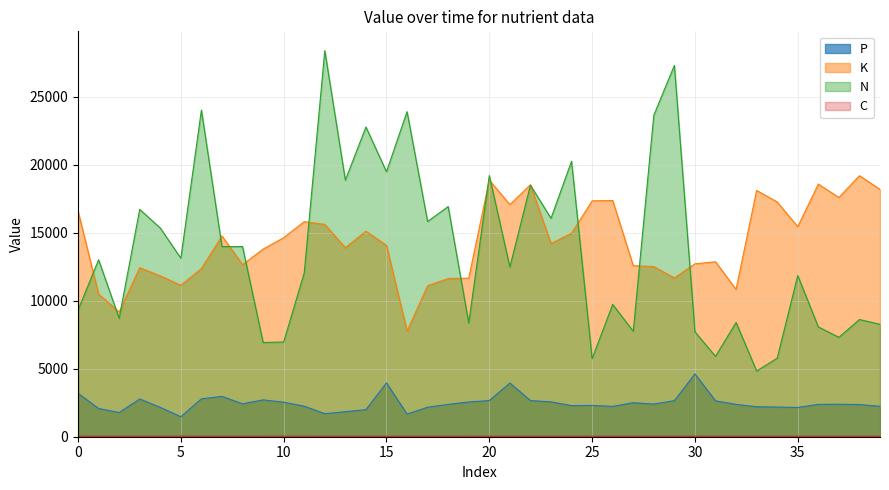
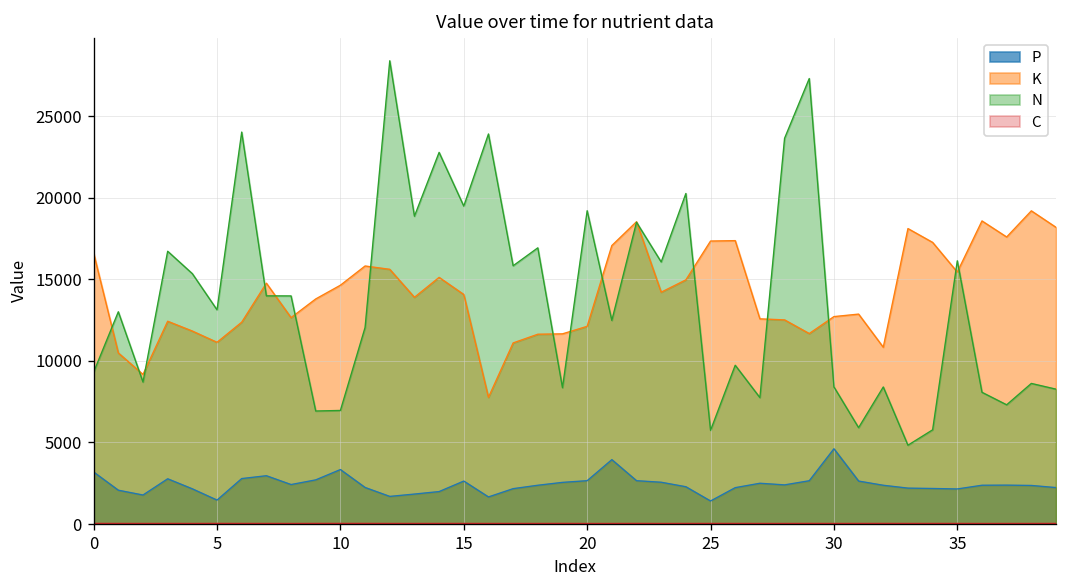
P, 10: 2500 -> 3300
P, 15: 4000 -> 2600
K, 20: 18900 -> 12100
P, 25: 2300 -> 1400
N, 30: 7700 -> 8400
N, 35: 11900 -> 16100
